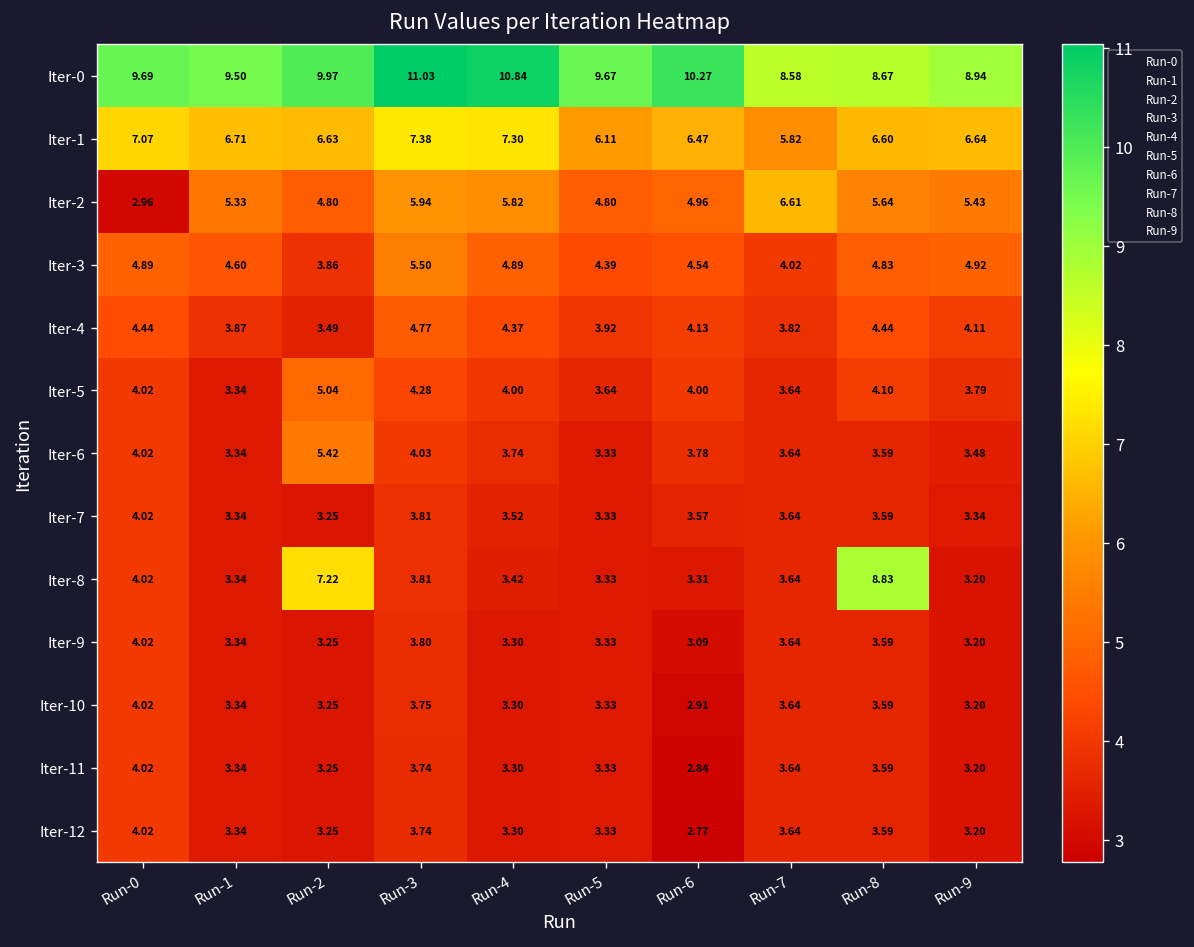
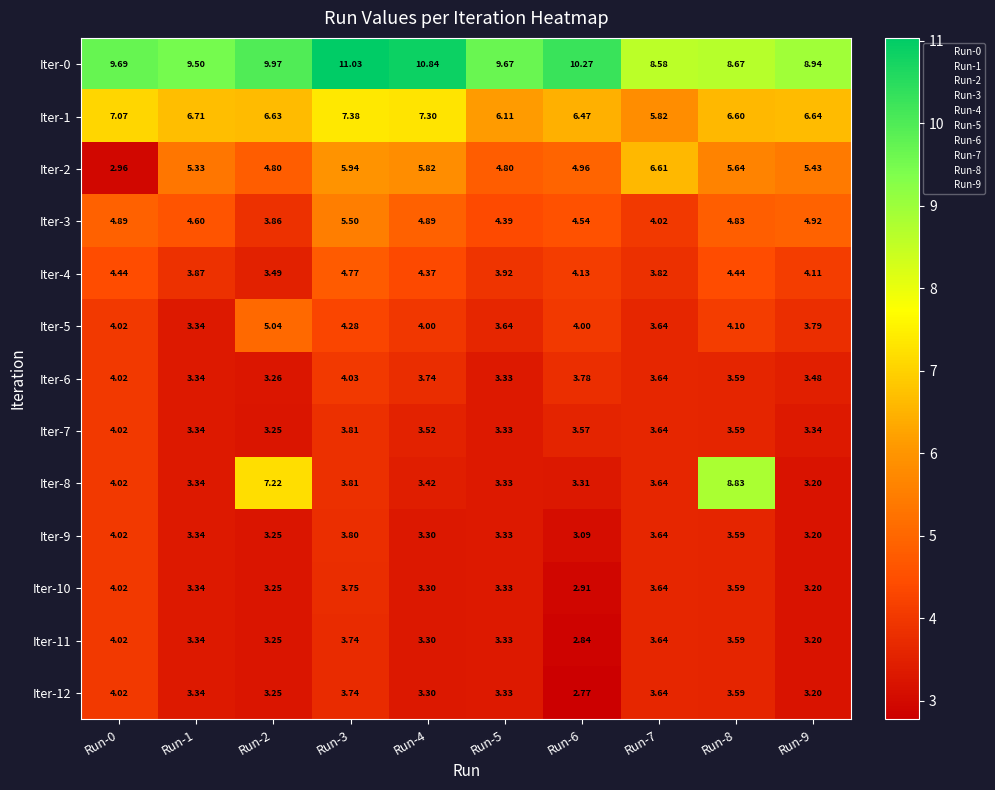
Iter-6, Run-2: 5.42 -> 3.26
